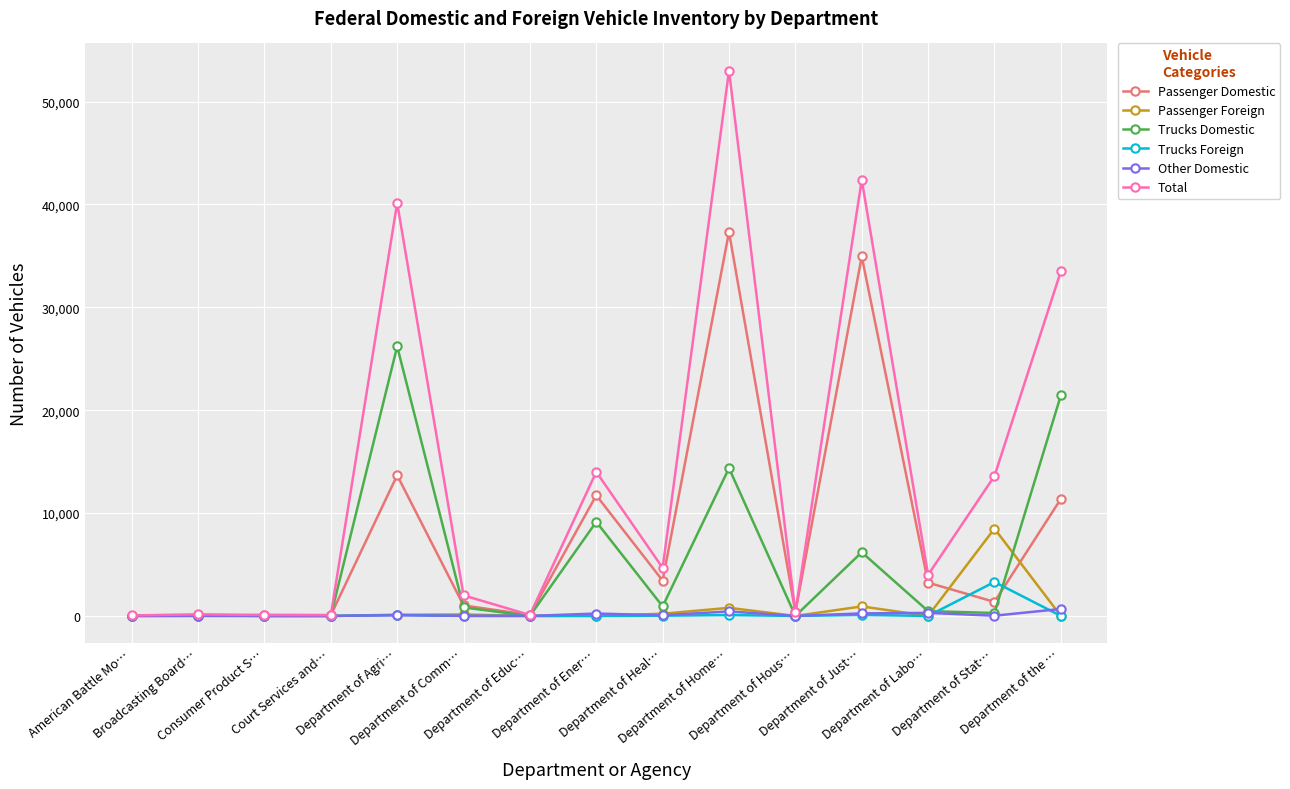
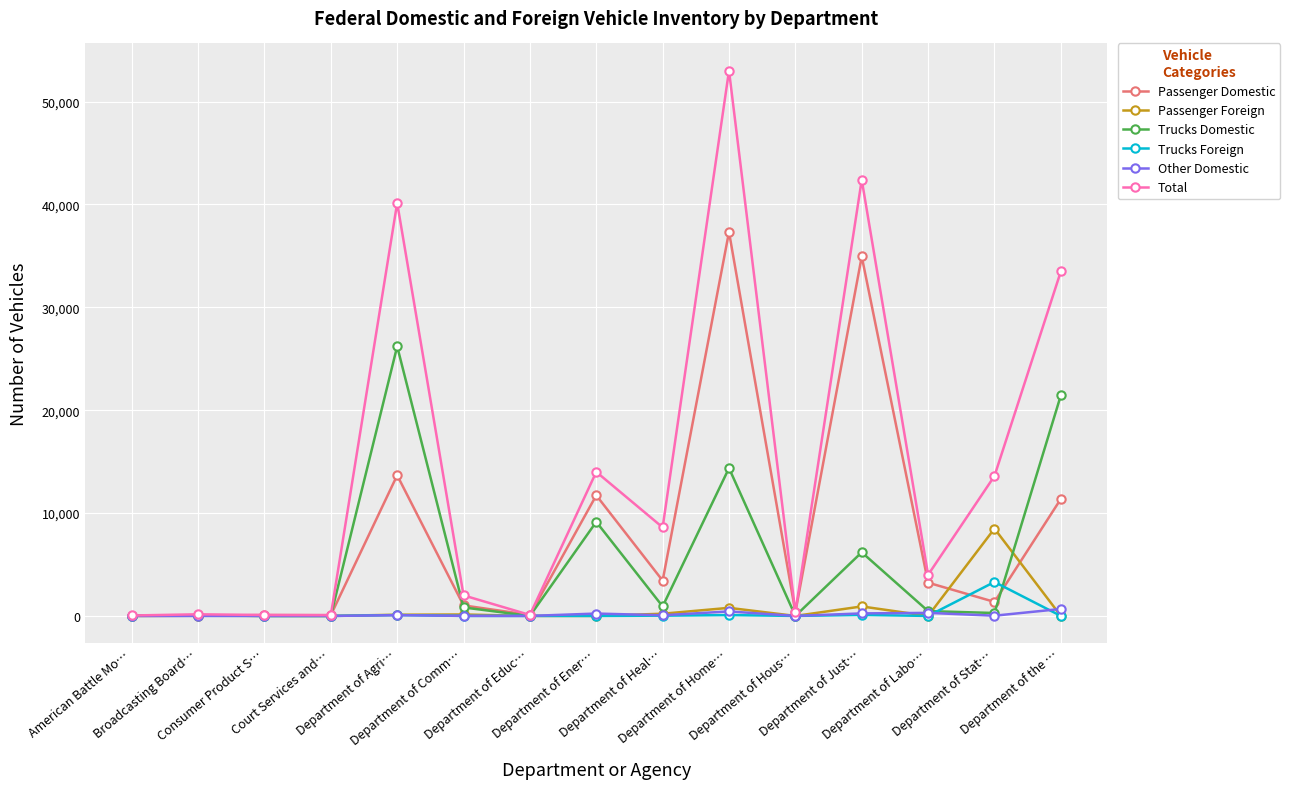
Total, Department of Heal…: 4,700 -> 8,600
